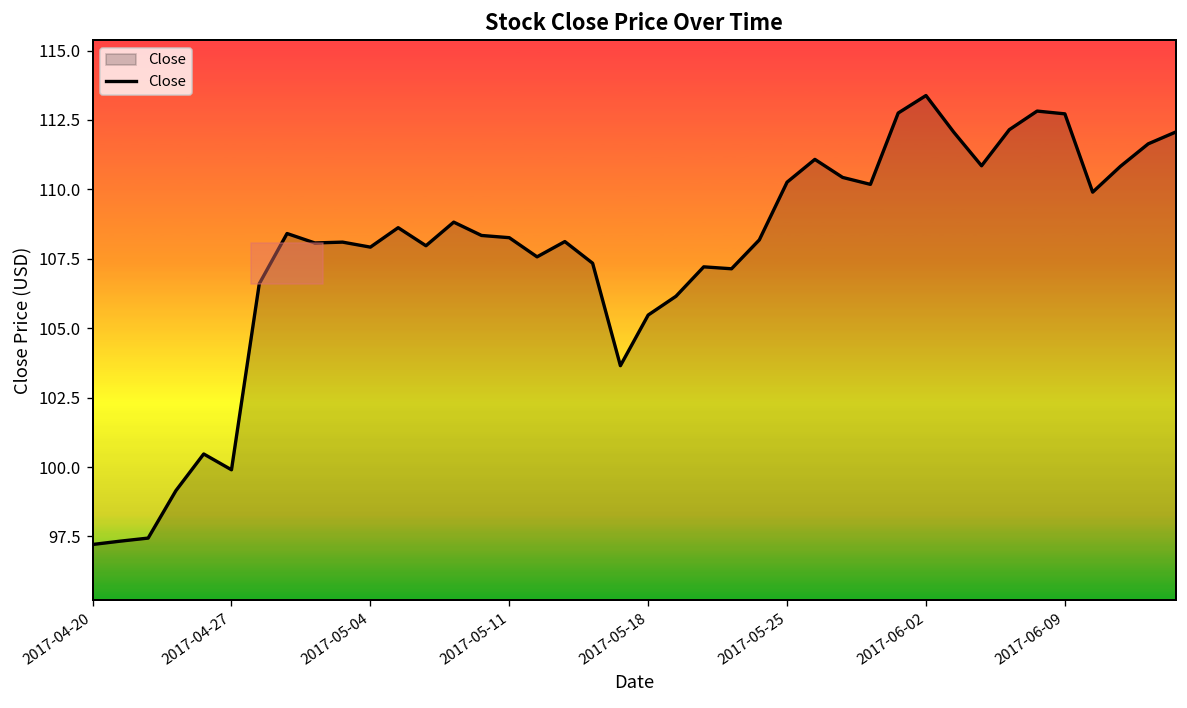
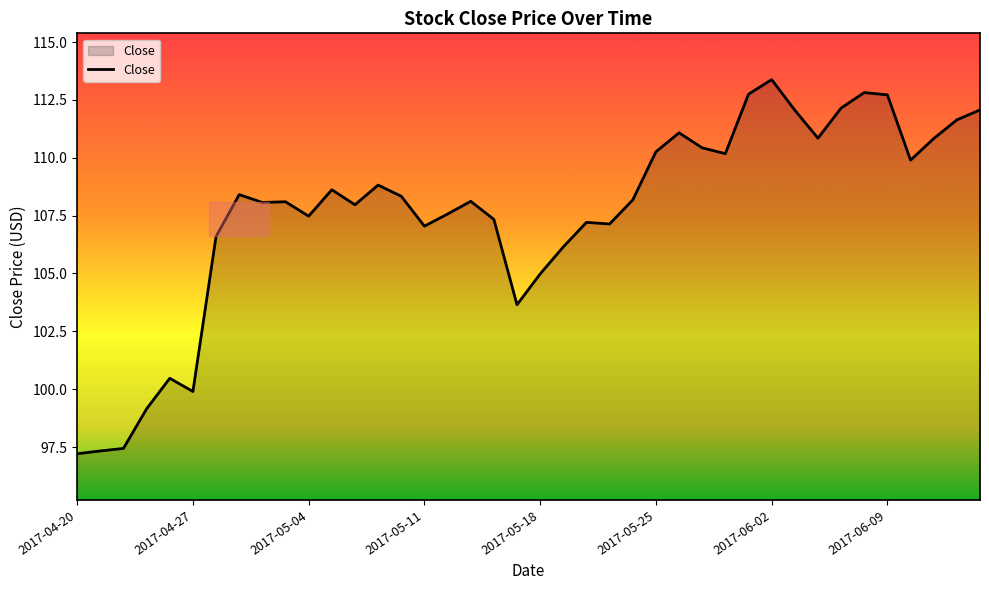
2017-05-04: 107.9 -> 107.5
2017-05-11: 108.3 -> 107.0
2017-05-18: 105.5 -> 105.0
